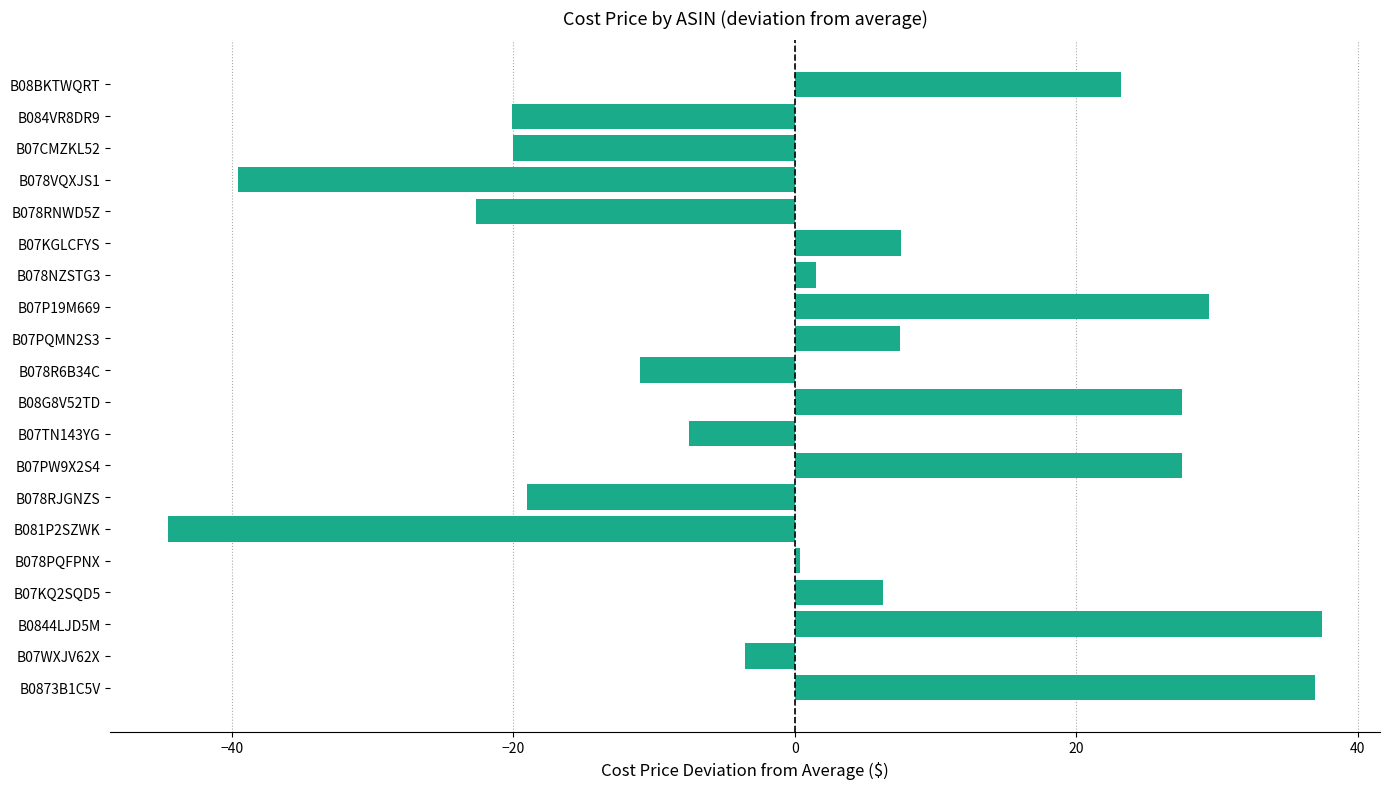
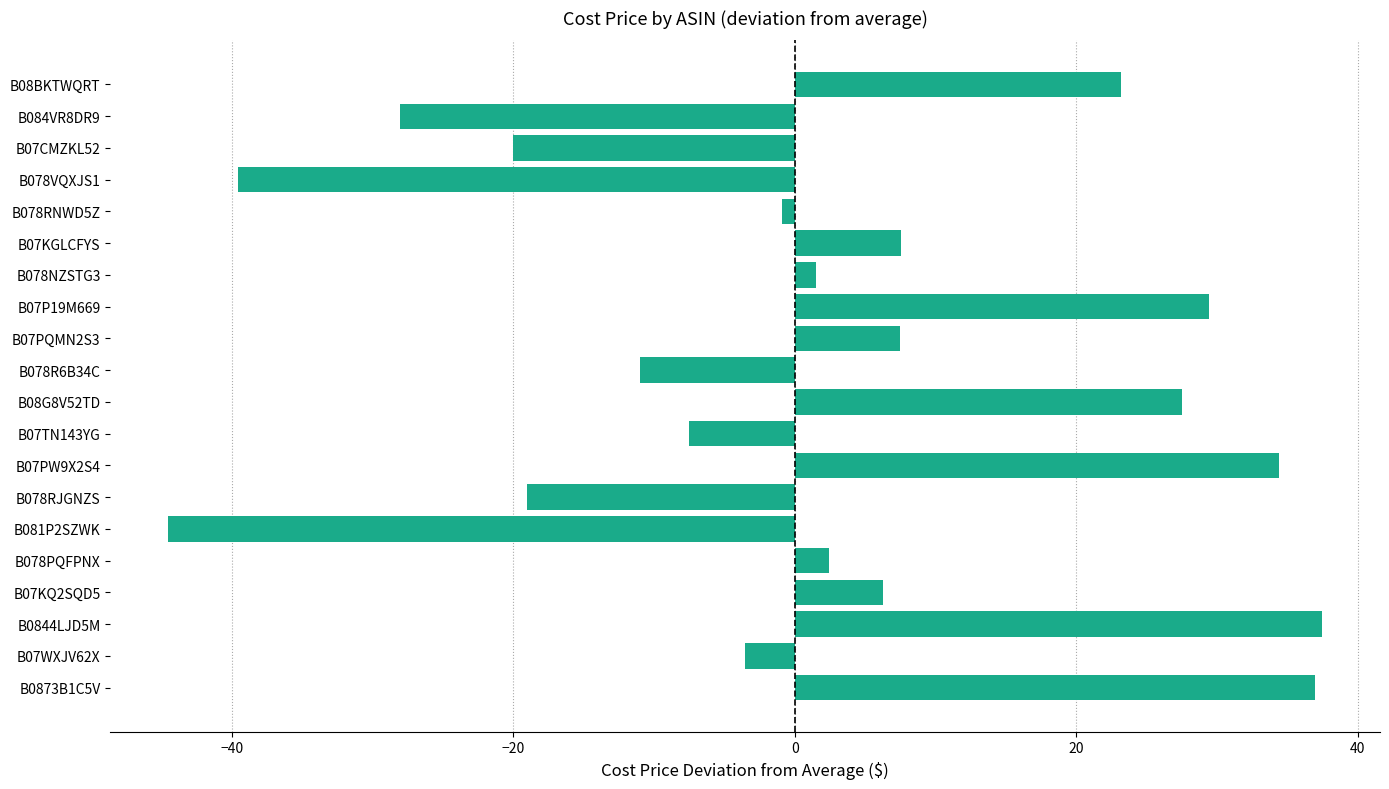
B084VR8DR9: -20.1 -> -28.0
B078RNWD5Z: -22.6 -> -0.9
B07PW9X2S4: 27.5 -> 34.4
B078PQFPNX: 0.4 -> 2.4
